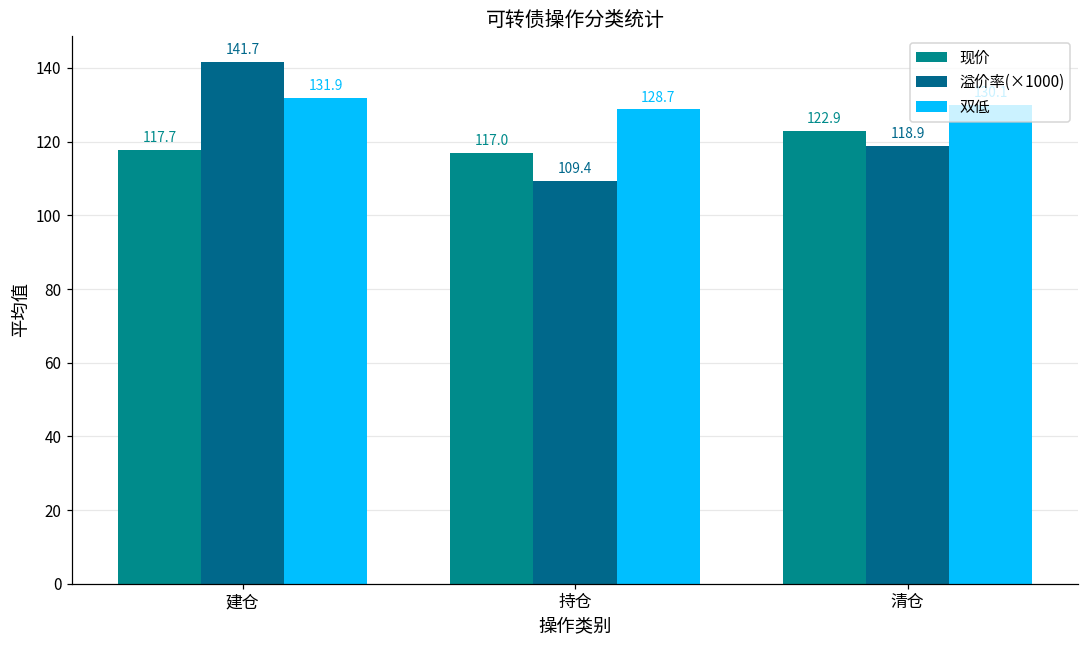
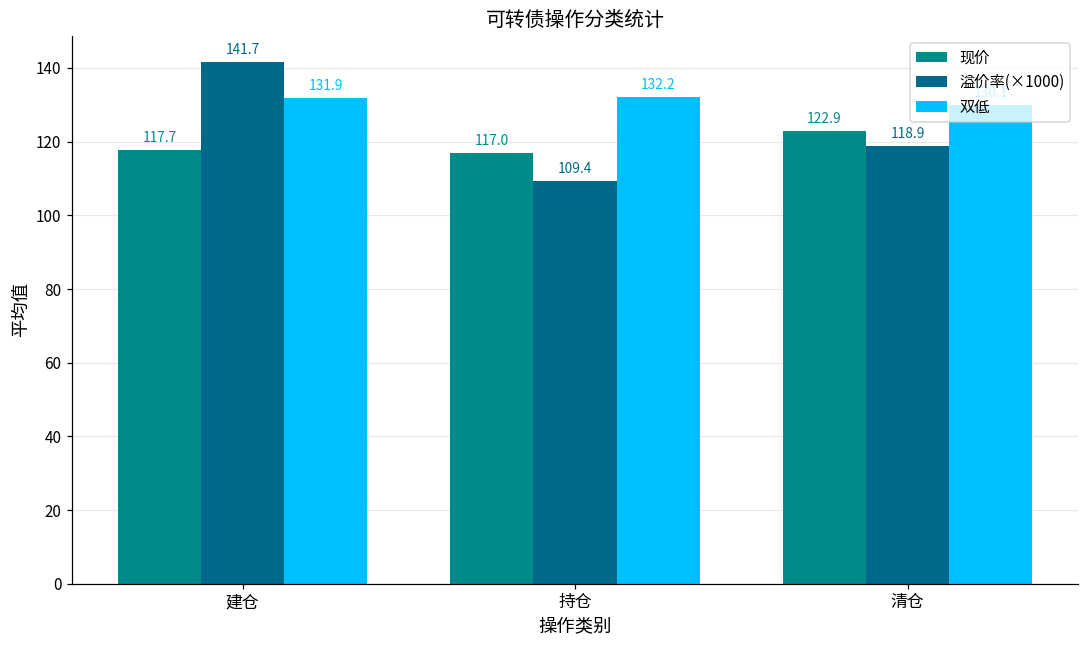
双低, 持仓: 128.7 -> 132.2
